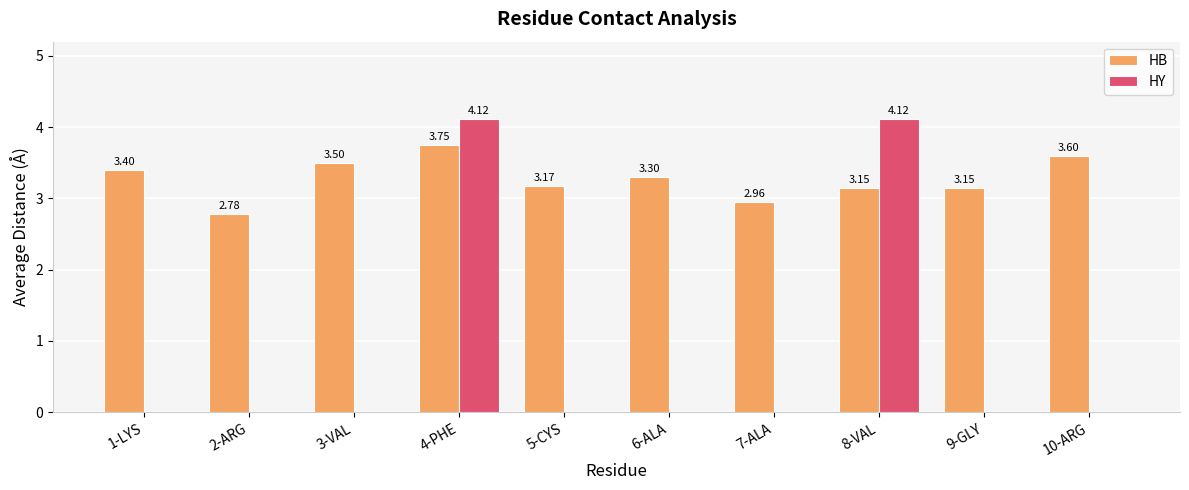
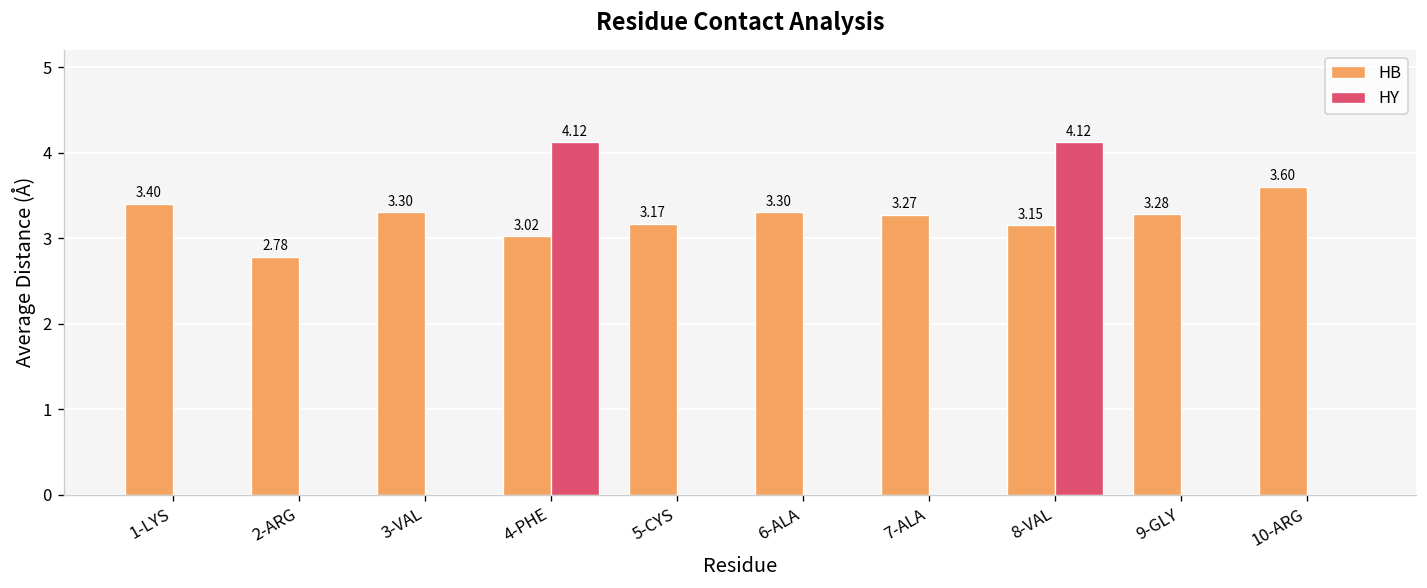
HB, 3-VAL: 3.50 -> 3.30
HB, 4-PHE: 3.75 -> 3.02
HB, 7-ALA: 2.96 -> 3.27
HB, 9-GLY: 3.15 -> 3.28
